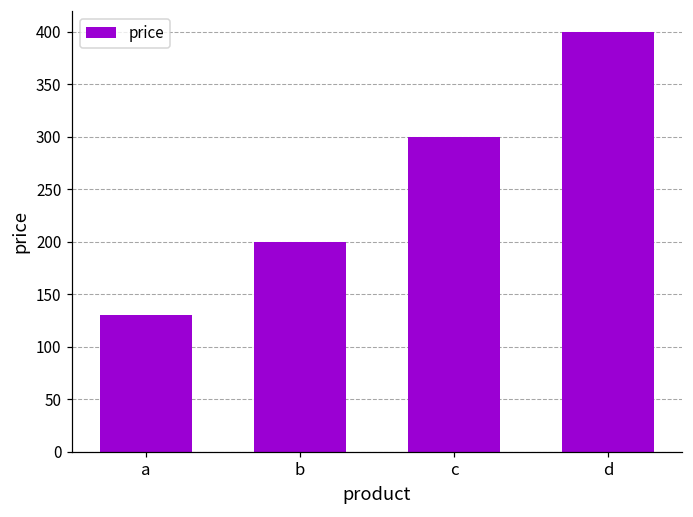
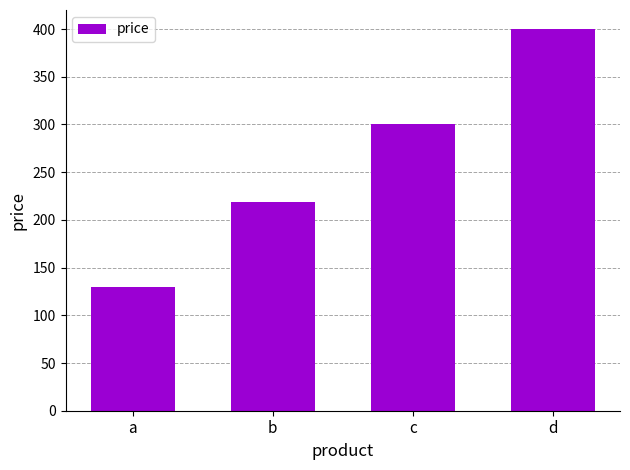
b: 200 -> 220
